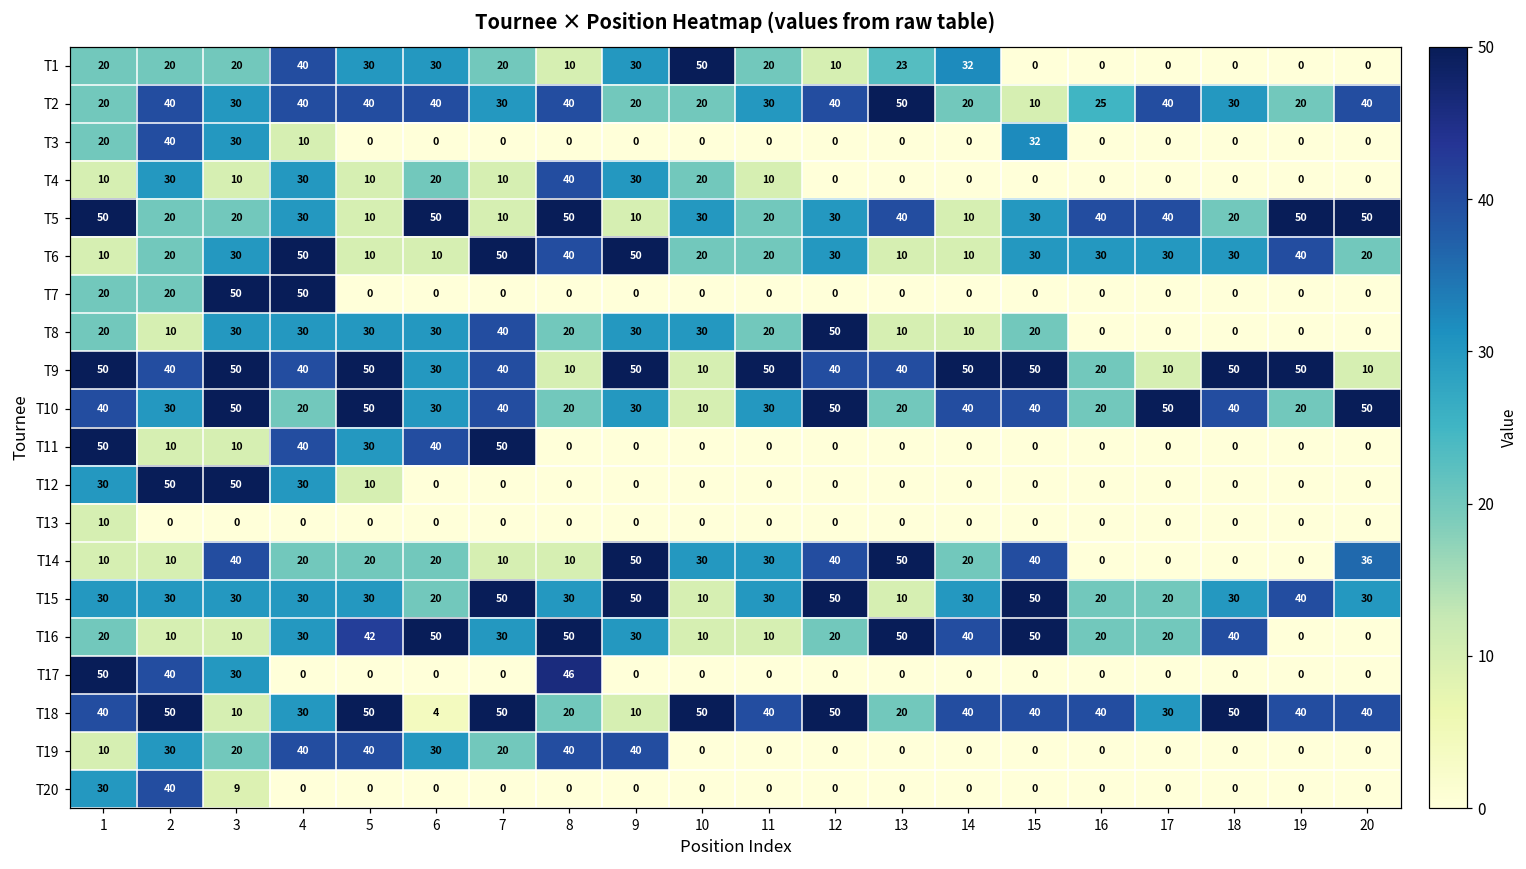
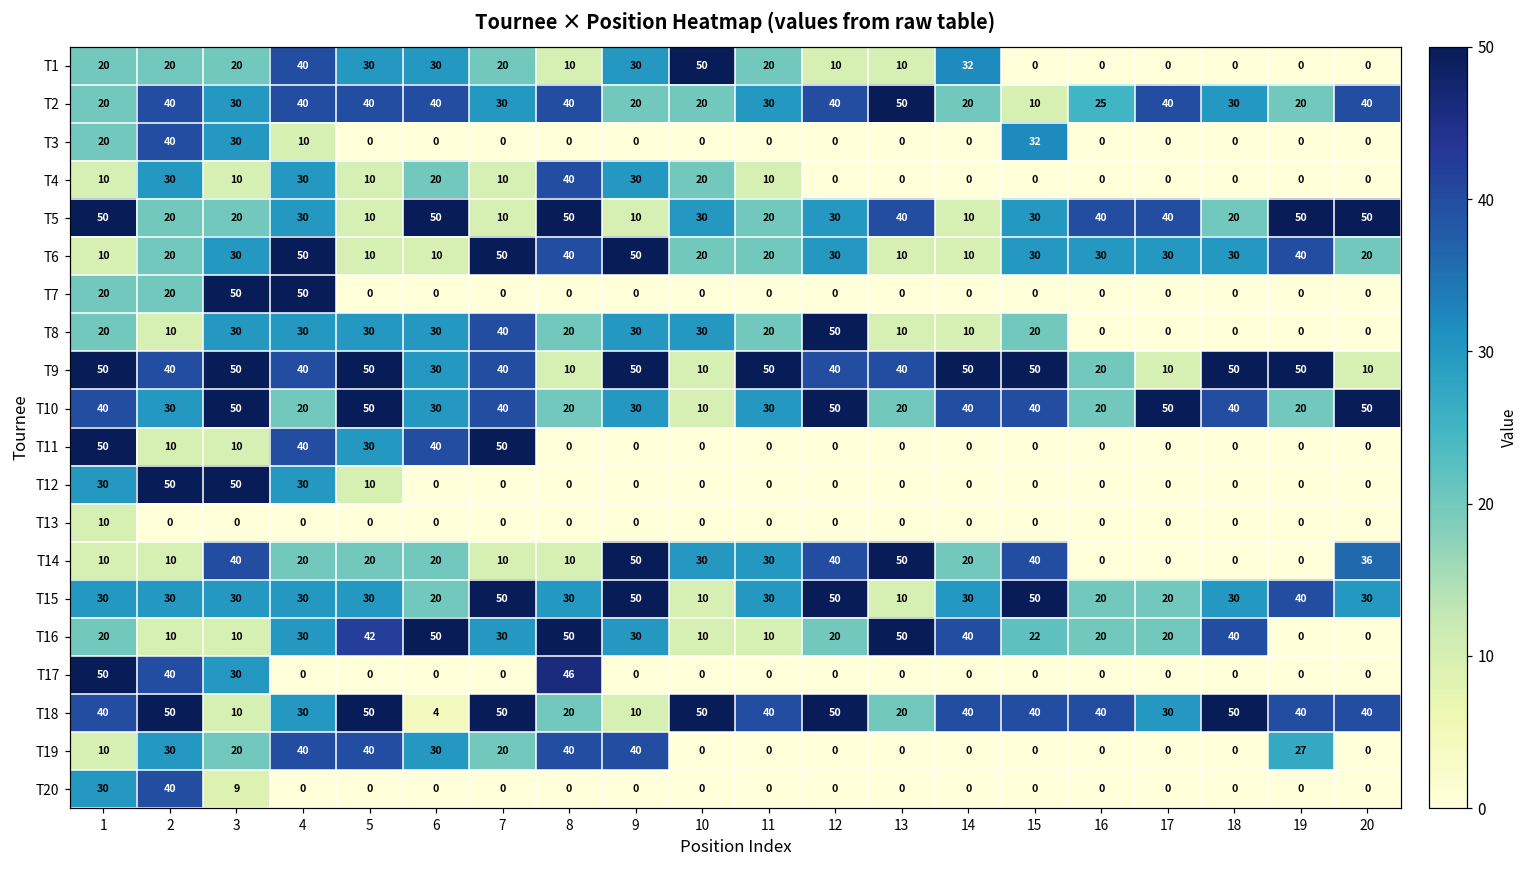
T1, 13: 23 -> 10
T16, 15: 50 -> 22
T19, 19: 0 -> 27
